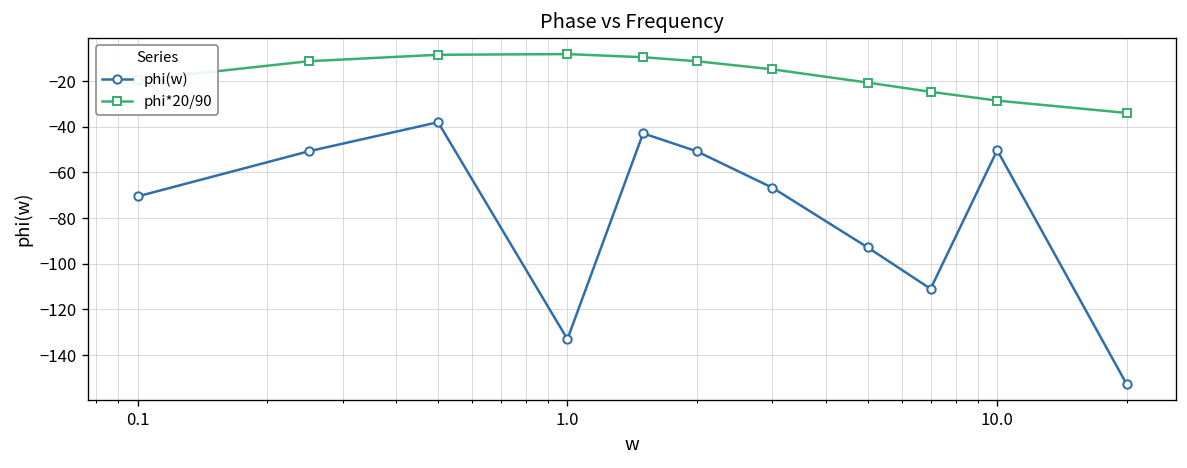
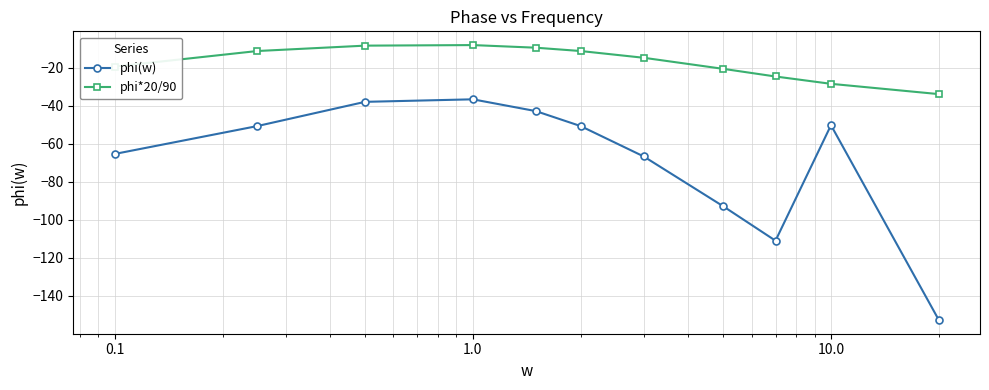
phi(w), 0.1: -70 -> -65
phi(w), 1.0: -133 -> -37
